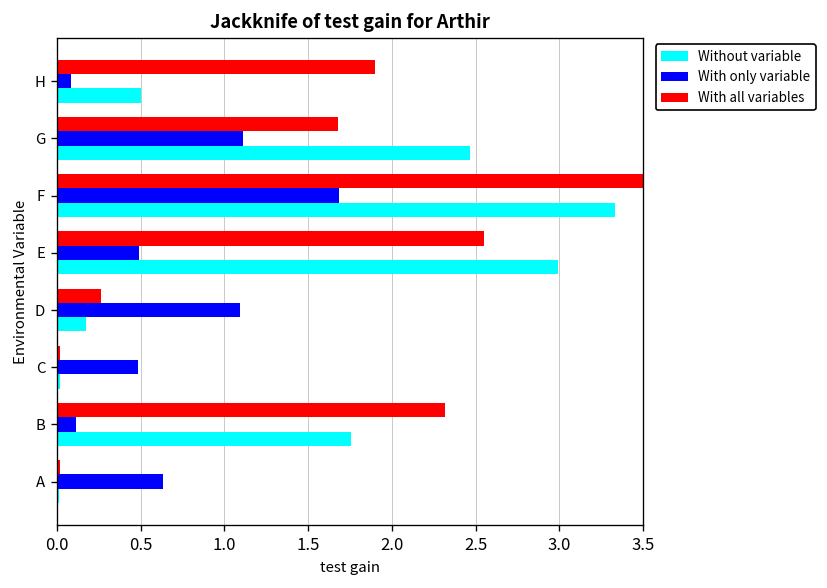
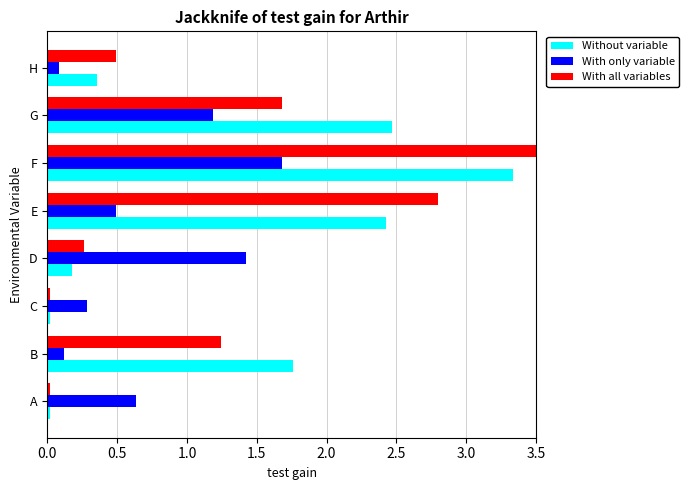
With all variables, H: 1.90 -> 0.49
Without variable, H: 0.50 -> 0.35
With only variable, G: 1.11 -> 1.19
With all variables, E: 2.55 -> 2.80
Without variable, E: 2.99 -> 2.42
With only variable, D: 1.09 -> 1.42
With only variable, C: 0.48 -> 0.28
With all variables, B: 2.32 -> 1.25
